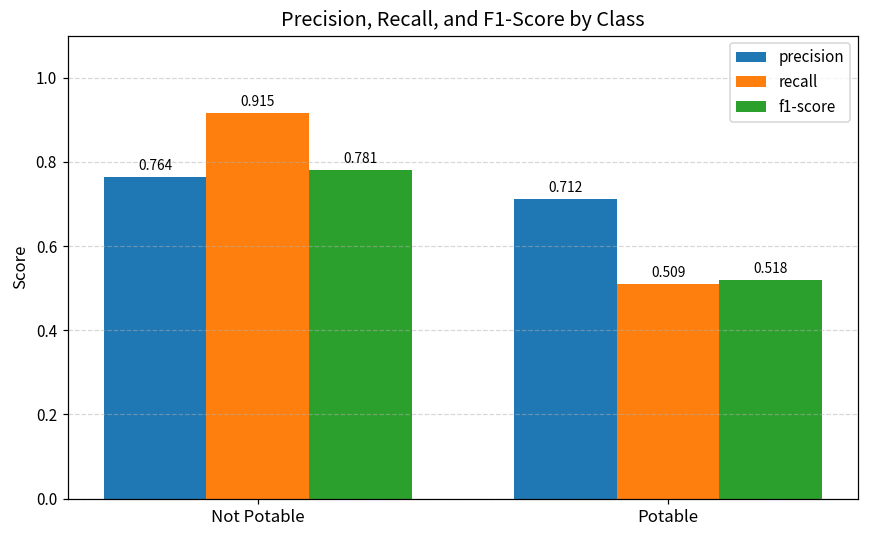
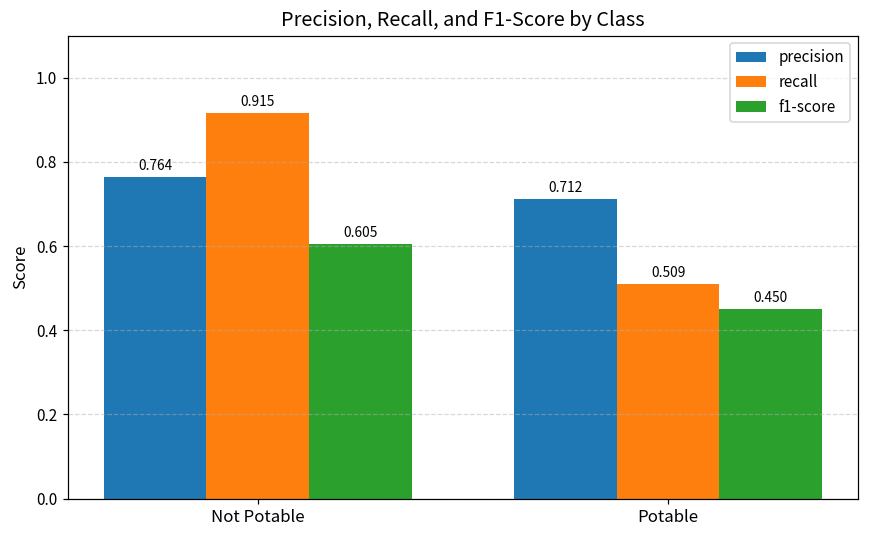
f1-score, Not Potable: 0.781 -> 0.605
f1-score, Potable: 0.518 -> 0.450
